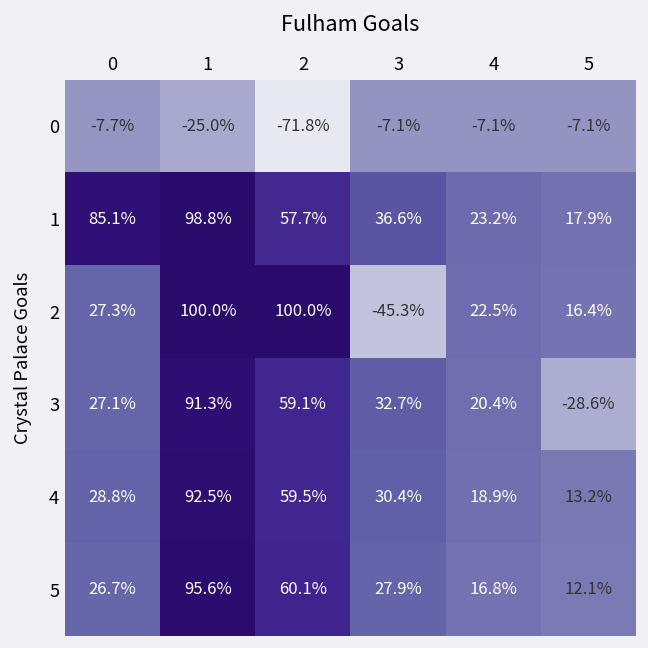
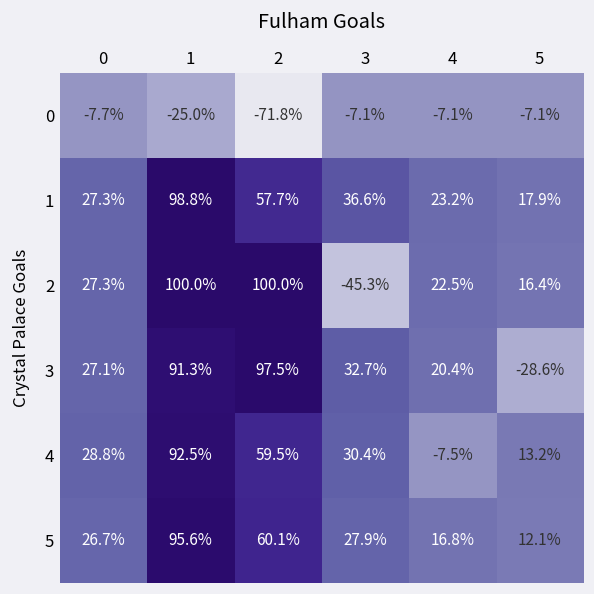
1, 0: 85.1% -> 27.3%
3, 2: 59.1% -> 97.5%
4, 4: 18.9% -> -7.5%
